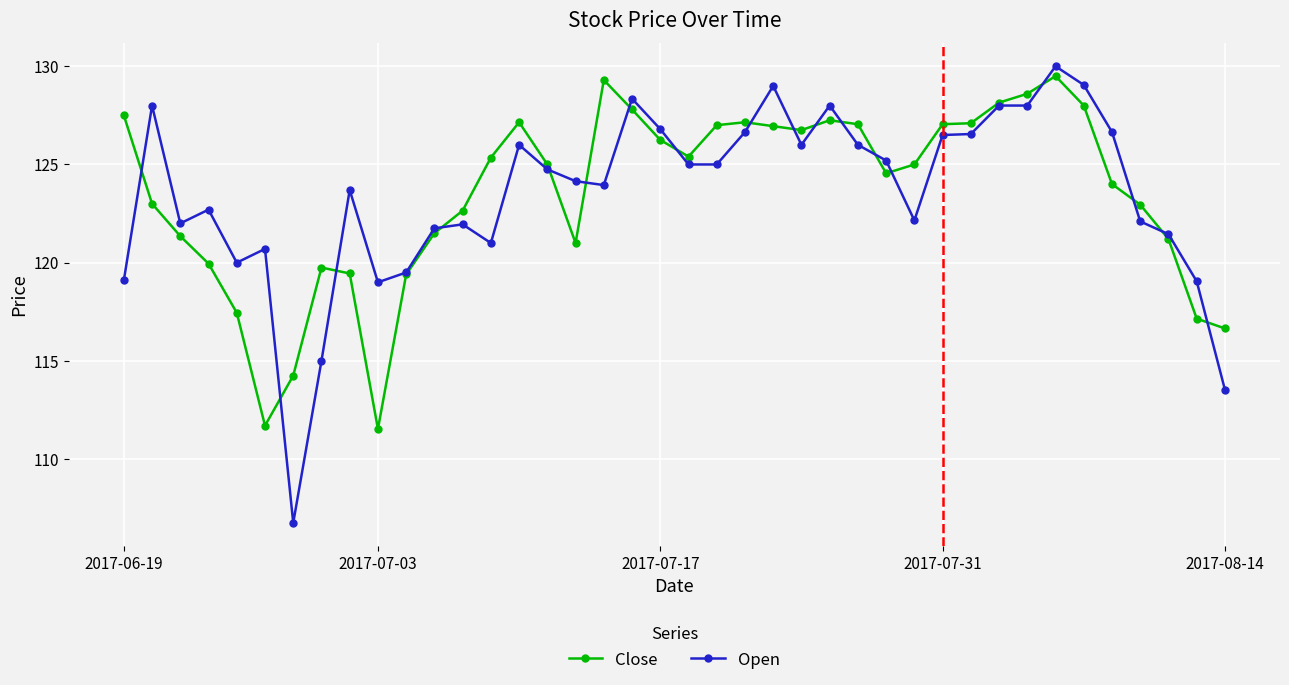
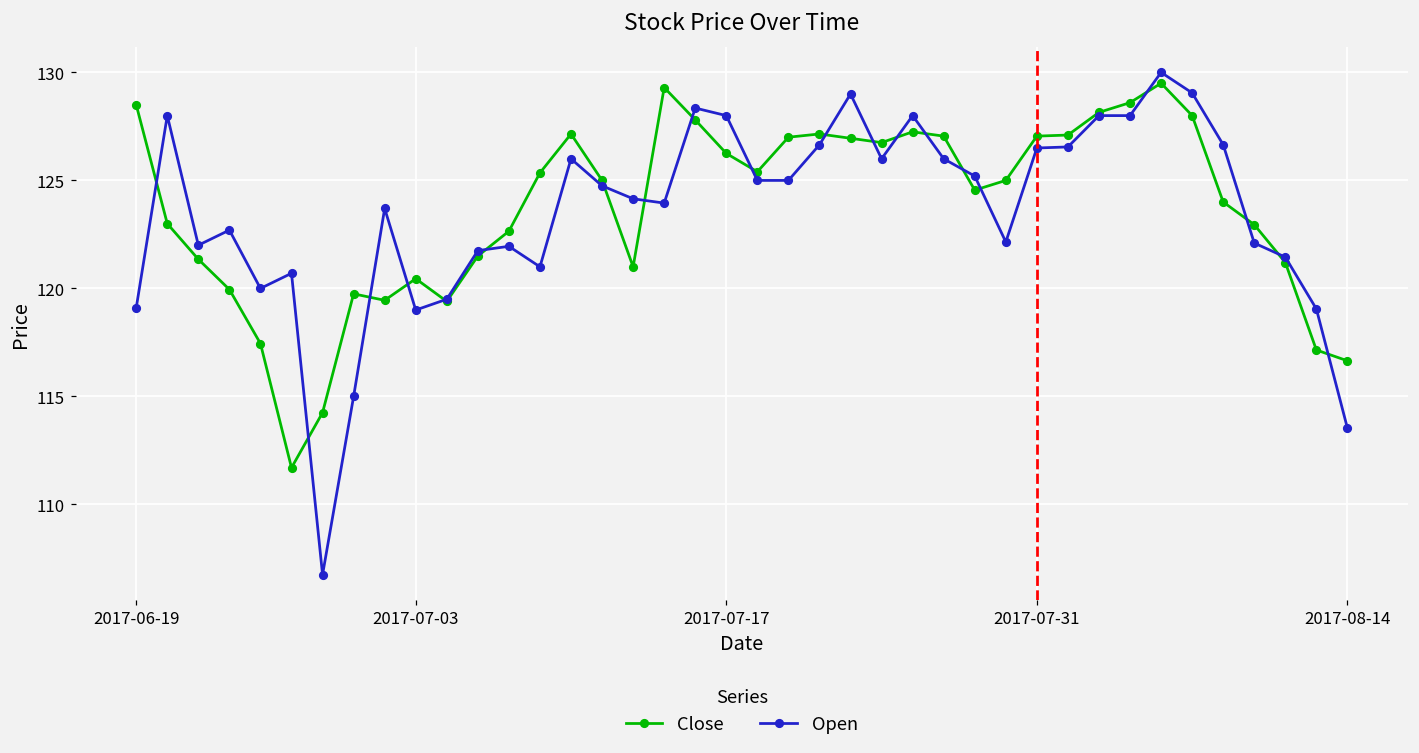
Close, 2017-06-19: 127.5 -> 128.5
Close, 2017-07-03: 111.5 -> 120.5
Open, 2017-07-17: 126.8 -> 128.0
